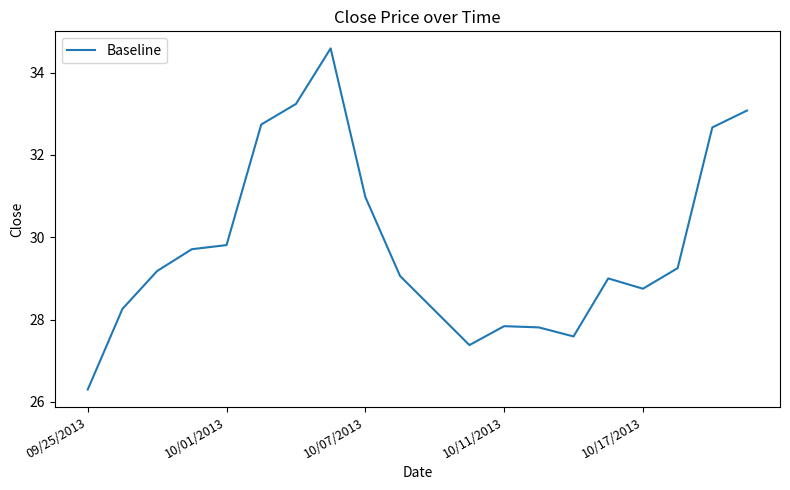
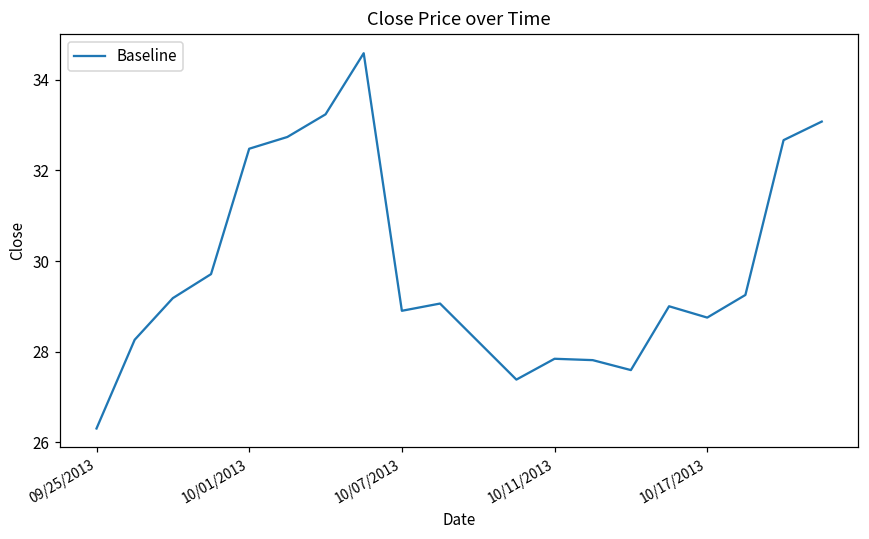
10/01/2013: 29.8 -> 32.5
10/07/2013: 31.0 -> 28.9
